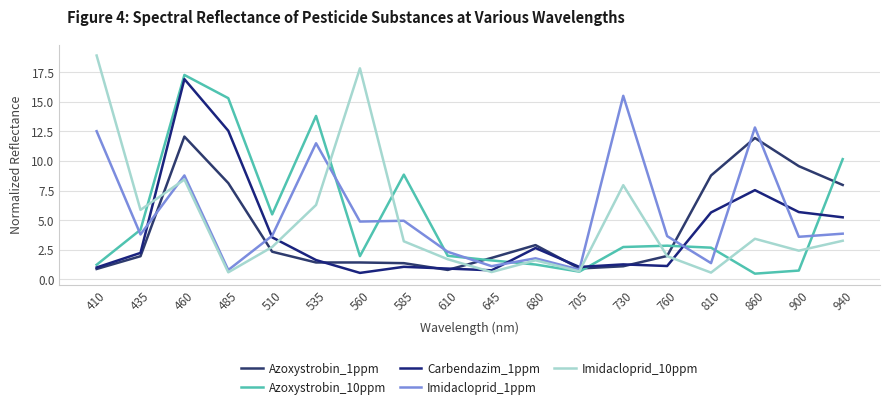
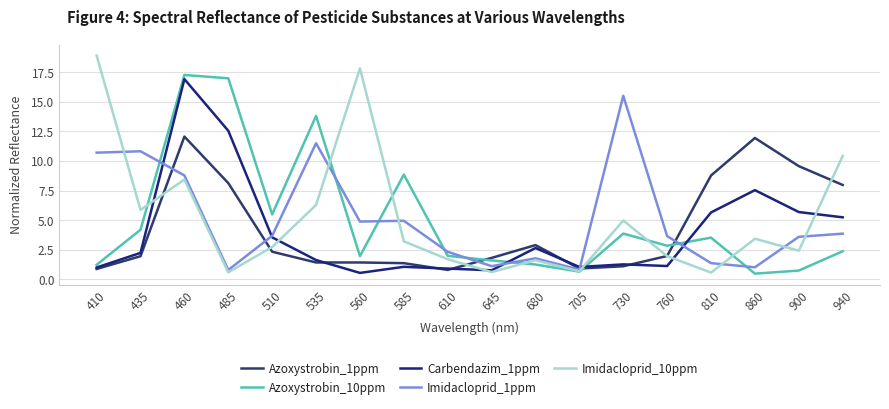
Imidacloprid_1ppm, 410: 12.5 -> 10.7
Imidacloprid_1ppm, 435: 3.8 -> 10.8
Azoxystrobin_10ppm, 485: 15.3 -> 17.0
Azoxystrobin_10ppm, 730: 2.7 -> 3.9
Imidacloprid_10ppm, 730: 8.0 -> 5.0
Azoxystrobin_10ppm, 810: 2.7 -> 3.5
Imidacloprid_1ppm, 860: 12.8 -> 1.0
Azoxystrobin_10ppm, 940: 10.2 -> 2.4
Imidacloprid_10ppm, 940: 3.3 -> 10.4
